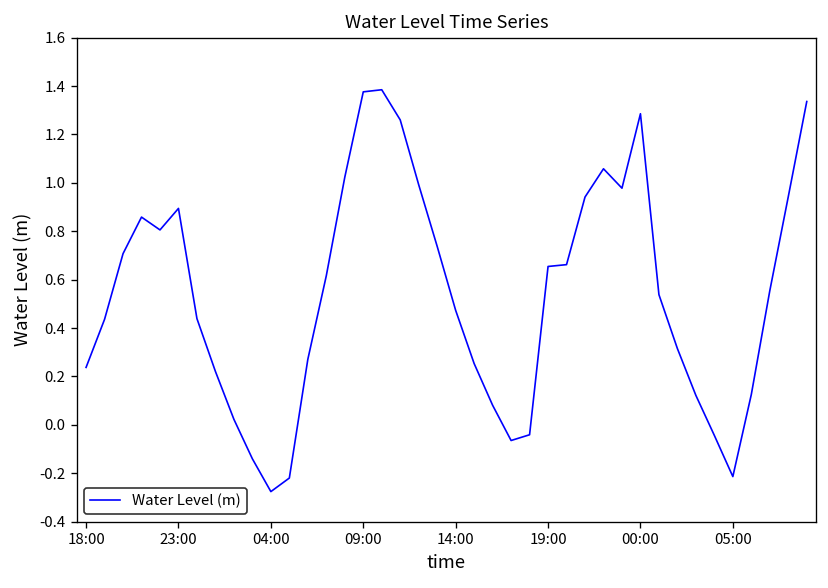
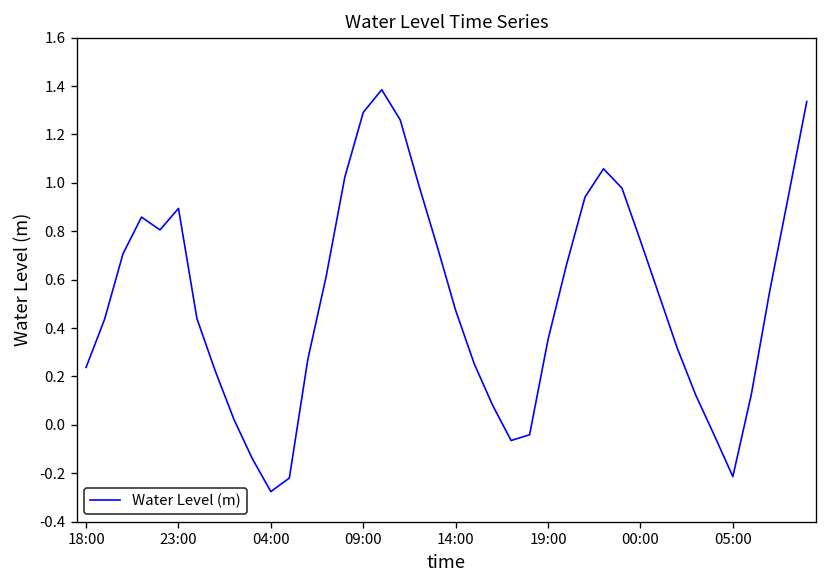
09:00: 1.38 -> 1.29
19:00: 0.65 -> 0.35
00:00: 1.29 -> 0.76
